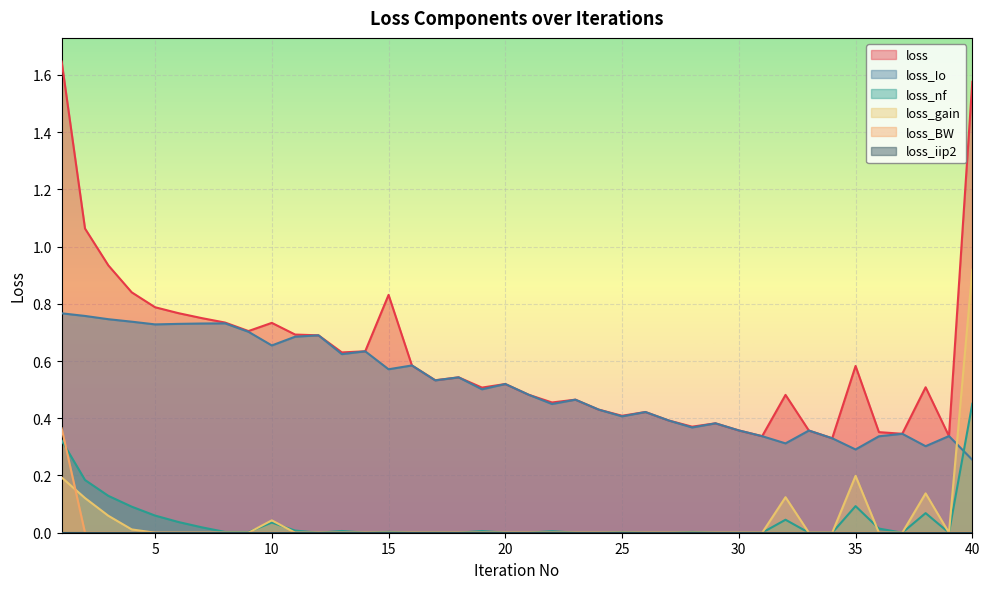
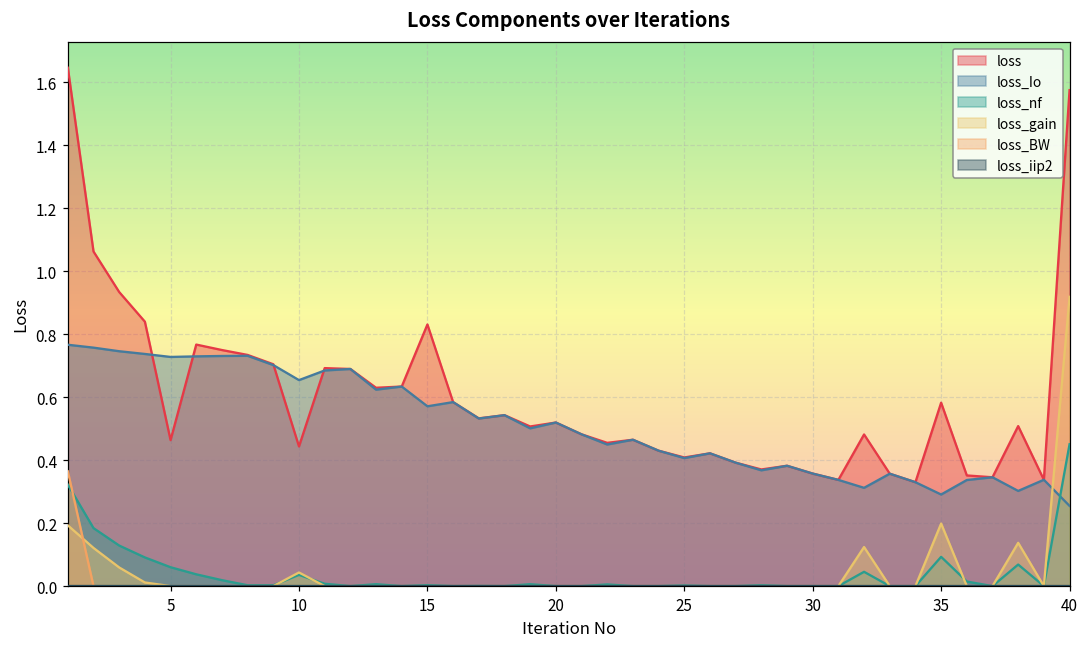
loss, 5: 0.79 -> 0.46
loss, 10: 0.73 -> 0.44
